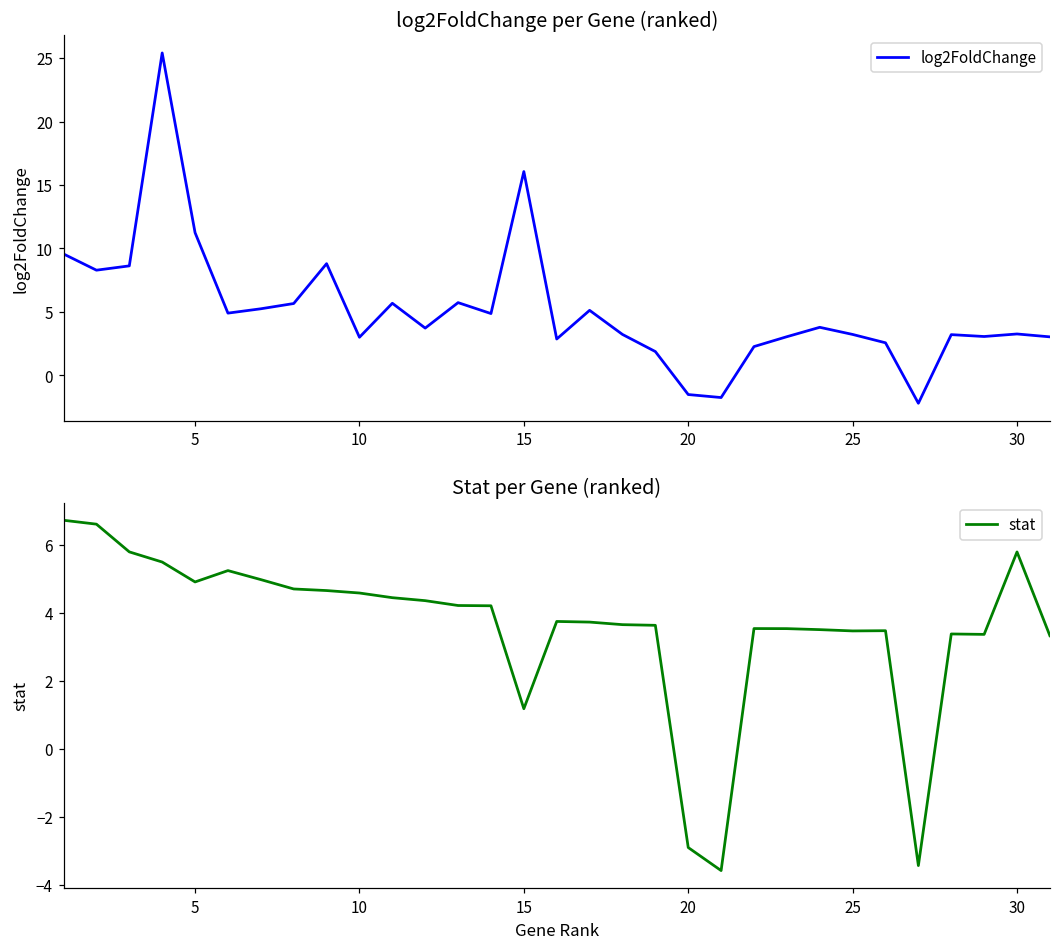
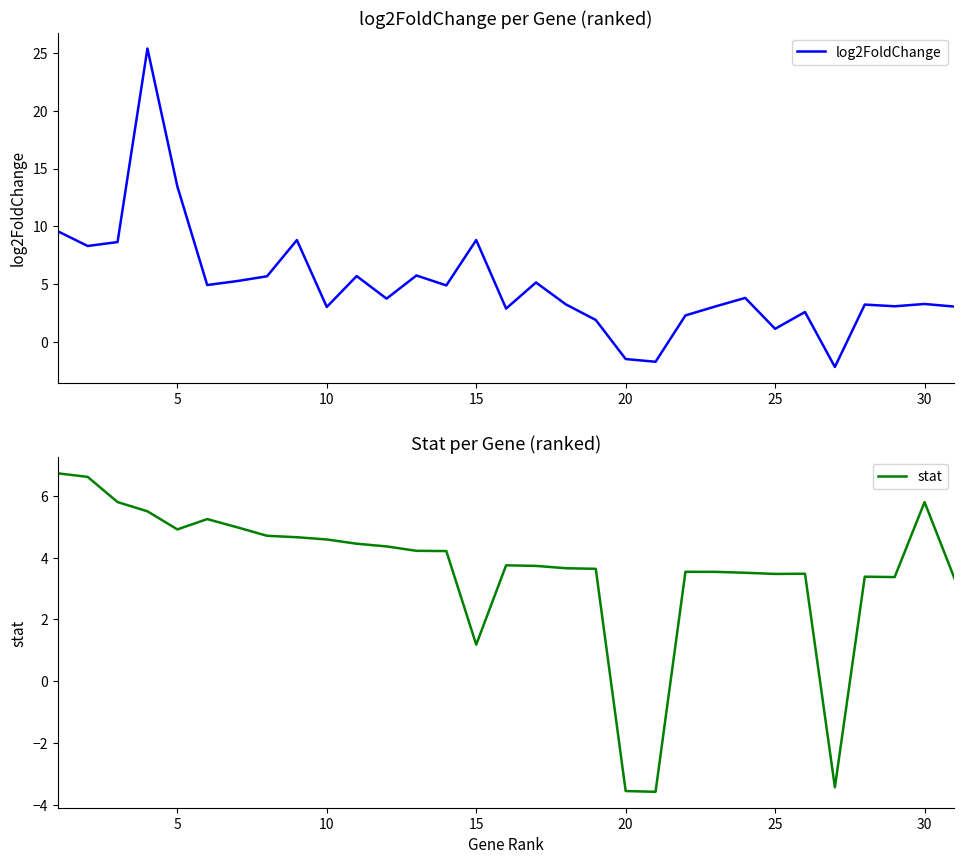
log2FoldChange per Gene (ranked), 5: 11.2 -> 13.5
log2FoldChange per Gene (ranked), 15: 16.1 -> 8.8
log2FoldChange per Gene (ranked), 25: 3.2 -> 1.1
Stat per Gene (ranked), 20: -2.9 -> -3.5
